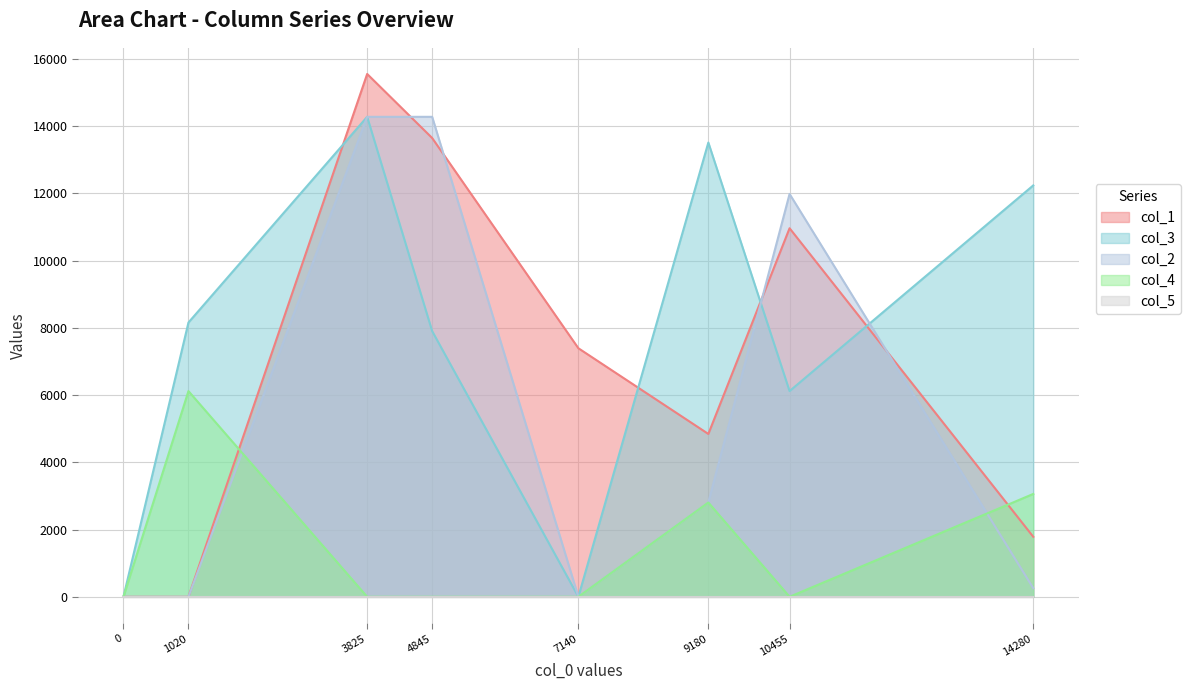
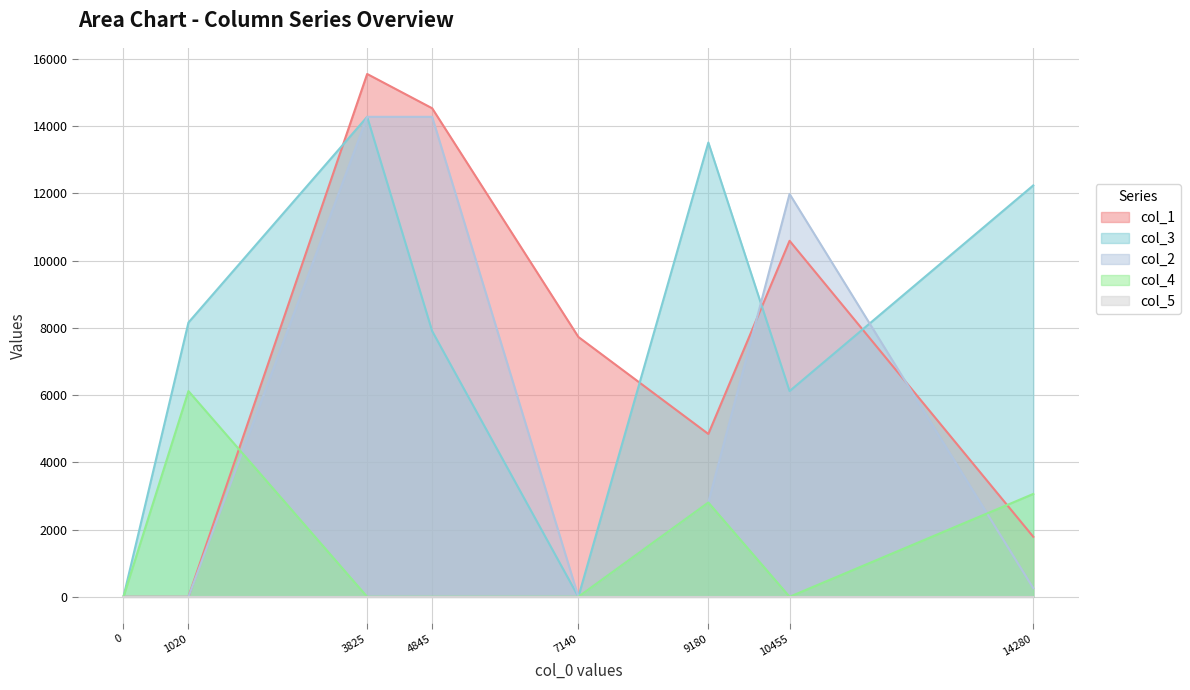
col_1, 4845: 13700 -> 14500
col_1, 7140: 7400 -> 7700
col_1, 10455: 11000 -> 10600
